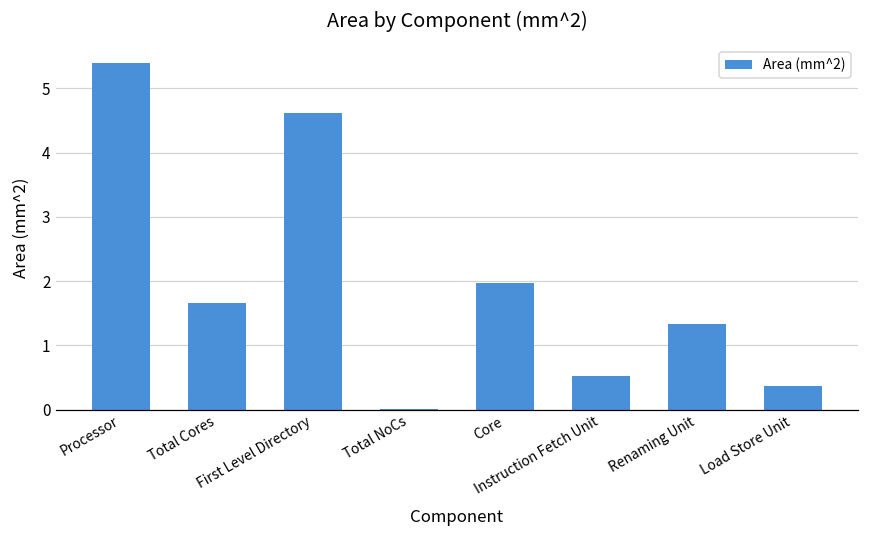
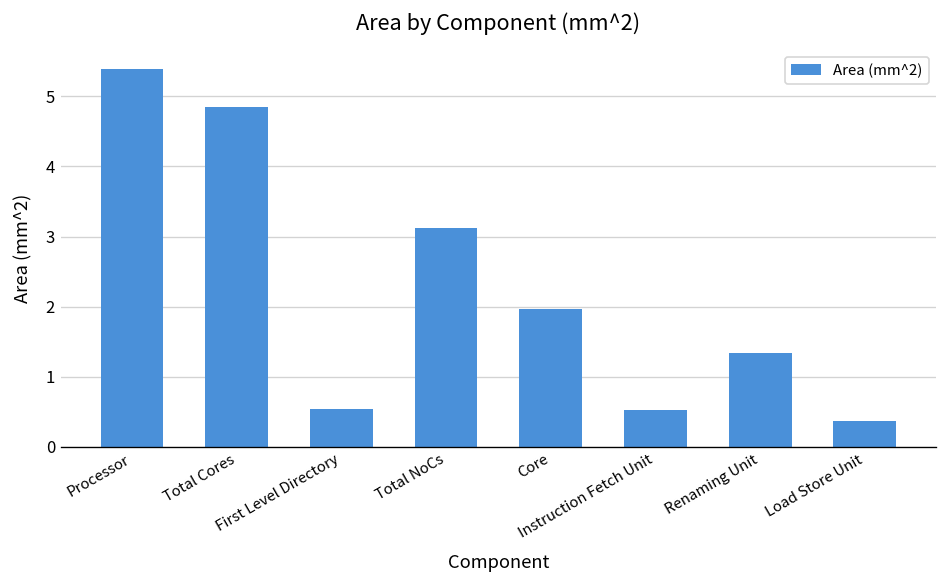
Total Cores: 1.7 -> 4.8
First Level Directory: 4.6 -> 0.5
Total NoCs: 0.0 -> 3.1
